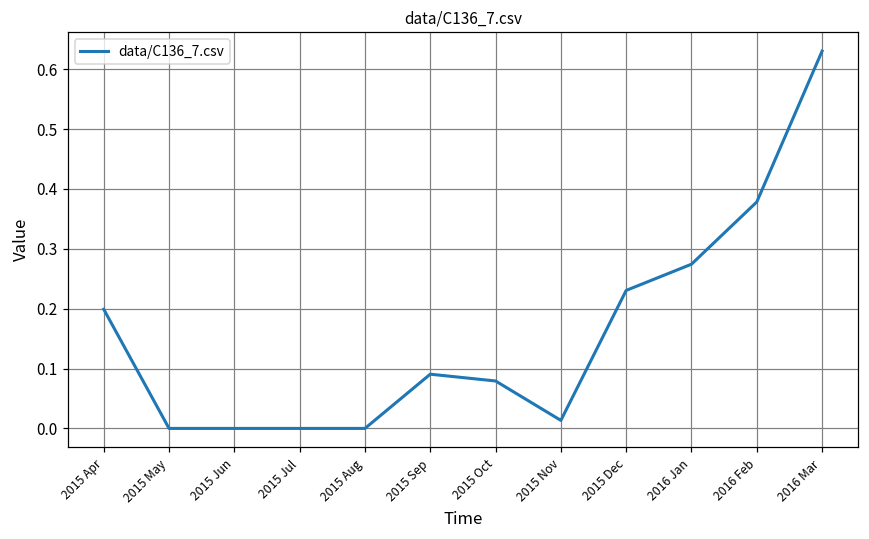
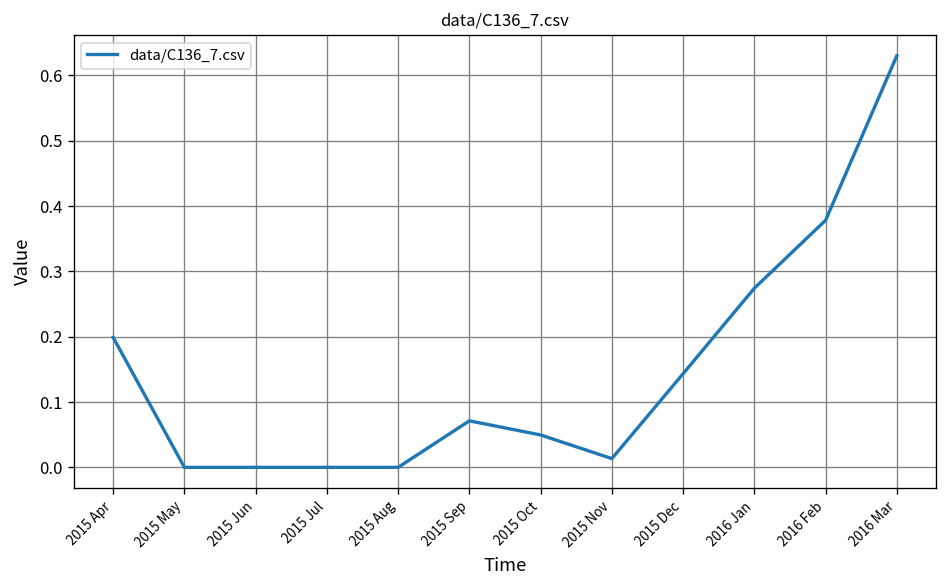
2015 Sep: 0.09 -> 0.07
2015 Oct: 0.08 -> 0.05
2015 Dec: 0.23 -> 0.14
